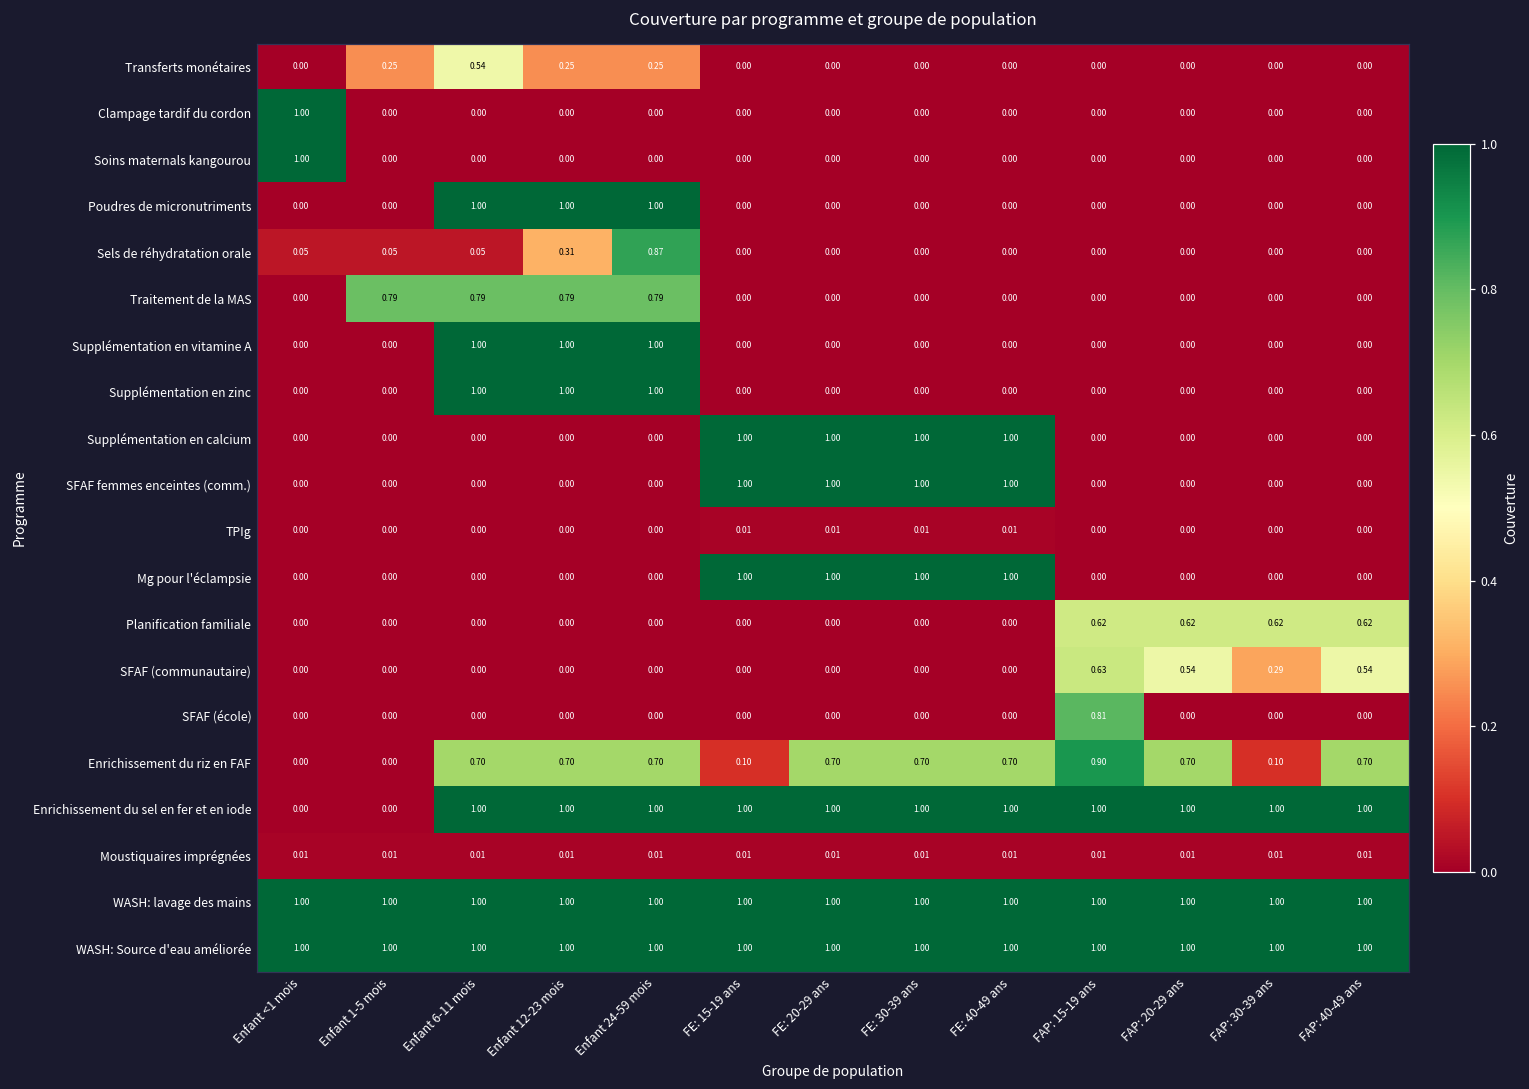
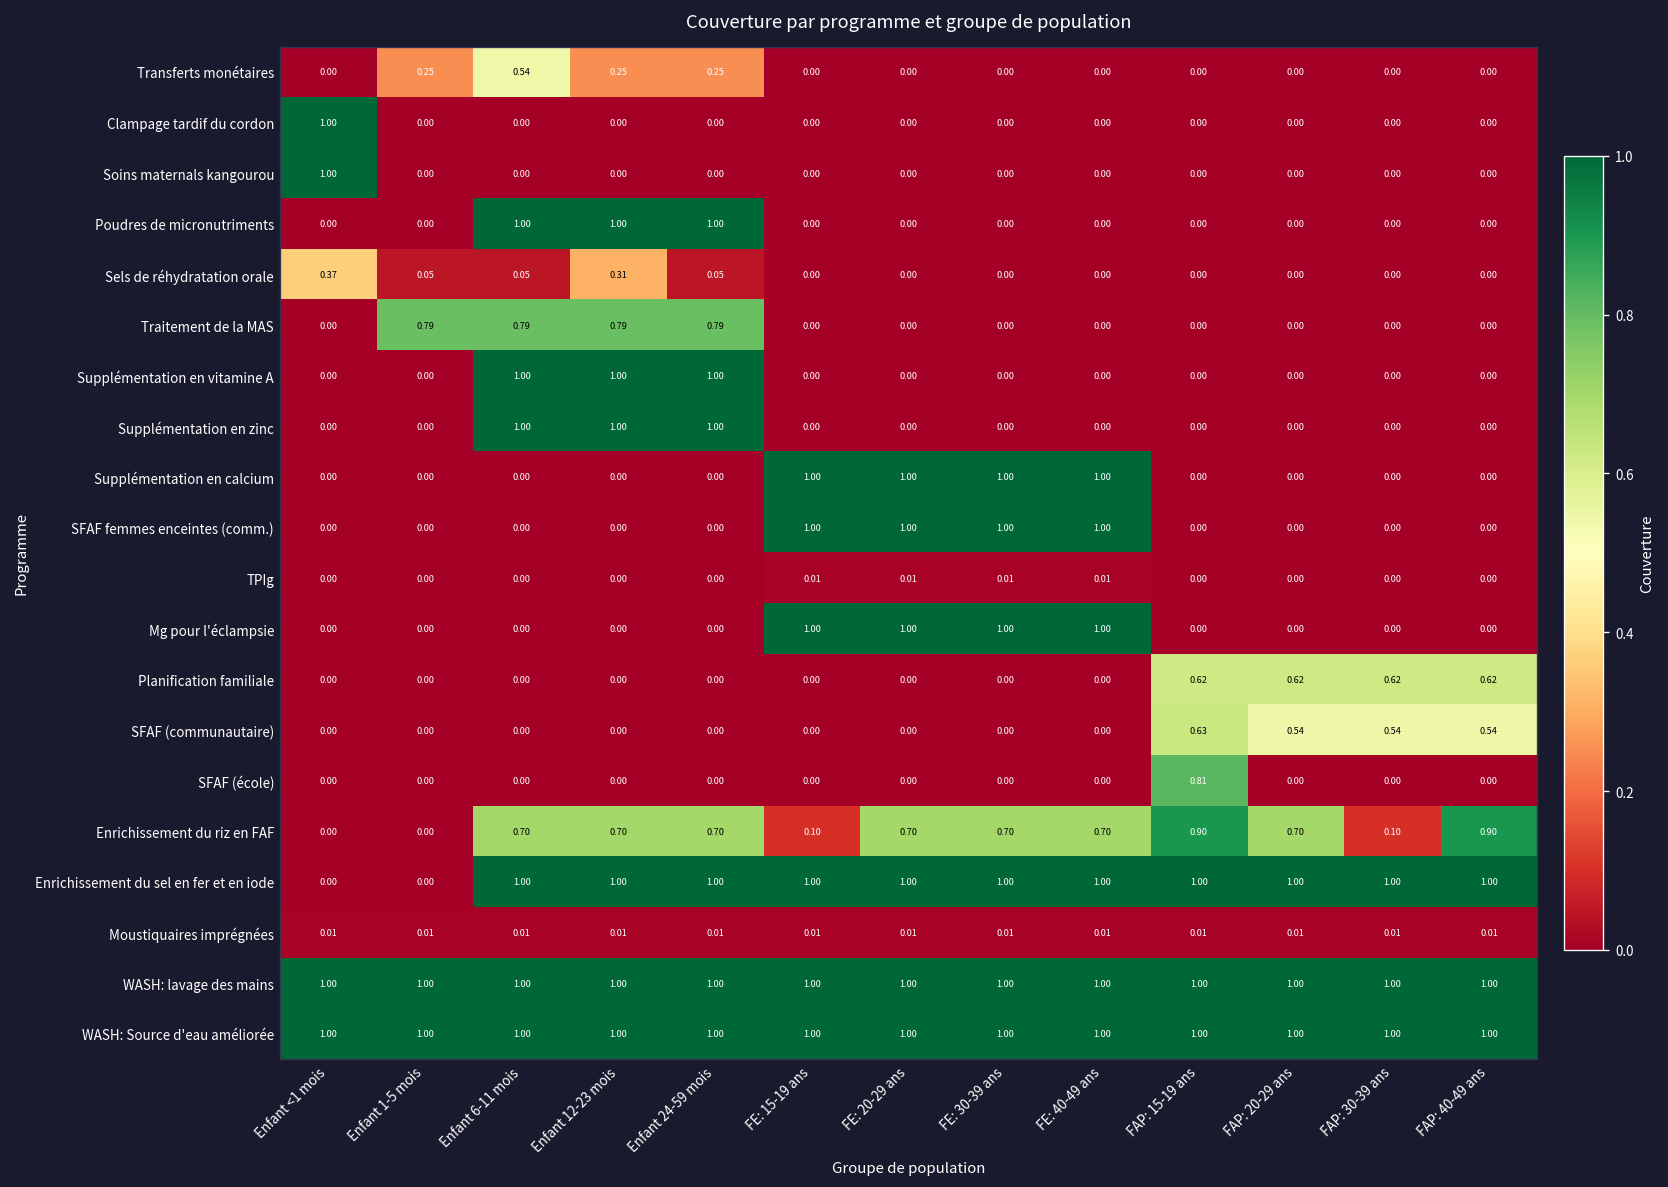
Sels de réhydratation orale, Enfant <1 mois: 0.05 -> 0.37
Sels de réhydratation orale, Enfant 24-59 mois: 0.87 -> 0.05
SFAF (communautaire), FAP: 30-39 ans: 0.29 -> 0.54
Enrichissement du riz en FAF, FAP: 40-49 ans: 0.70 -> 0.90
